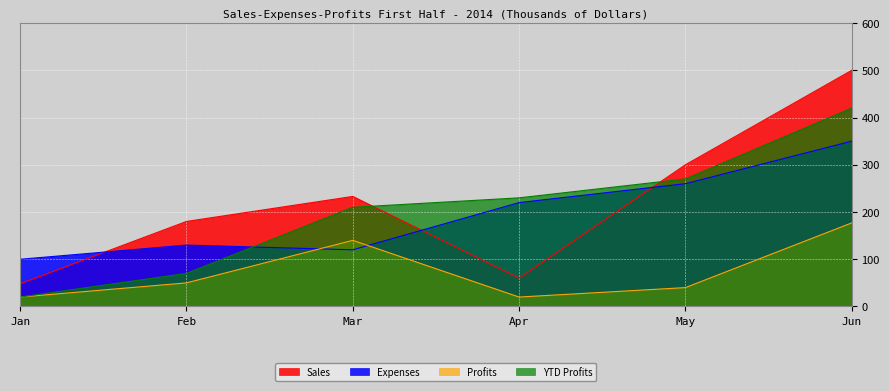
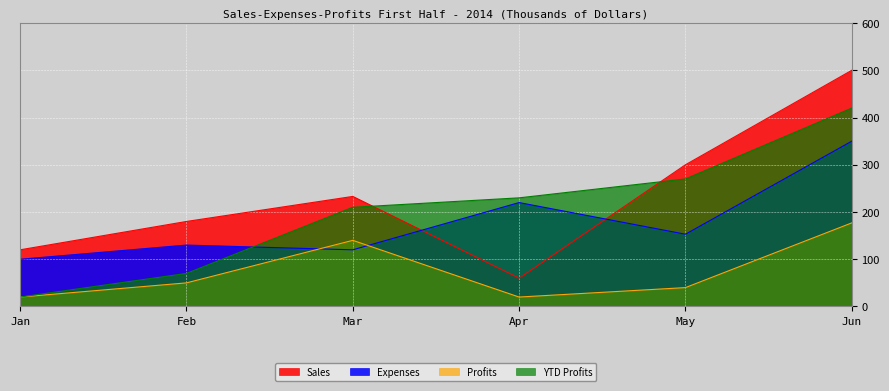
Sales, Jan: 50 -> 120
Expenses, May: 260 -> 150
